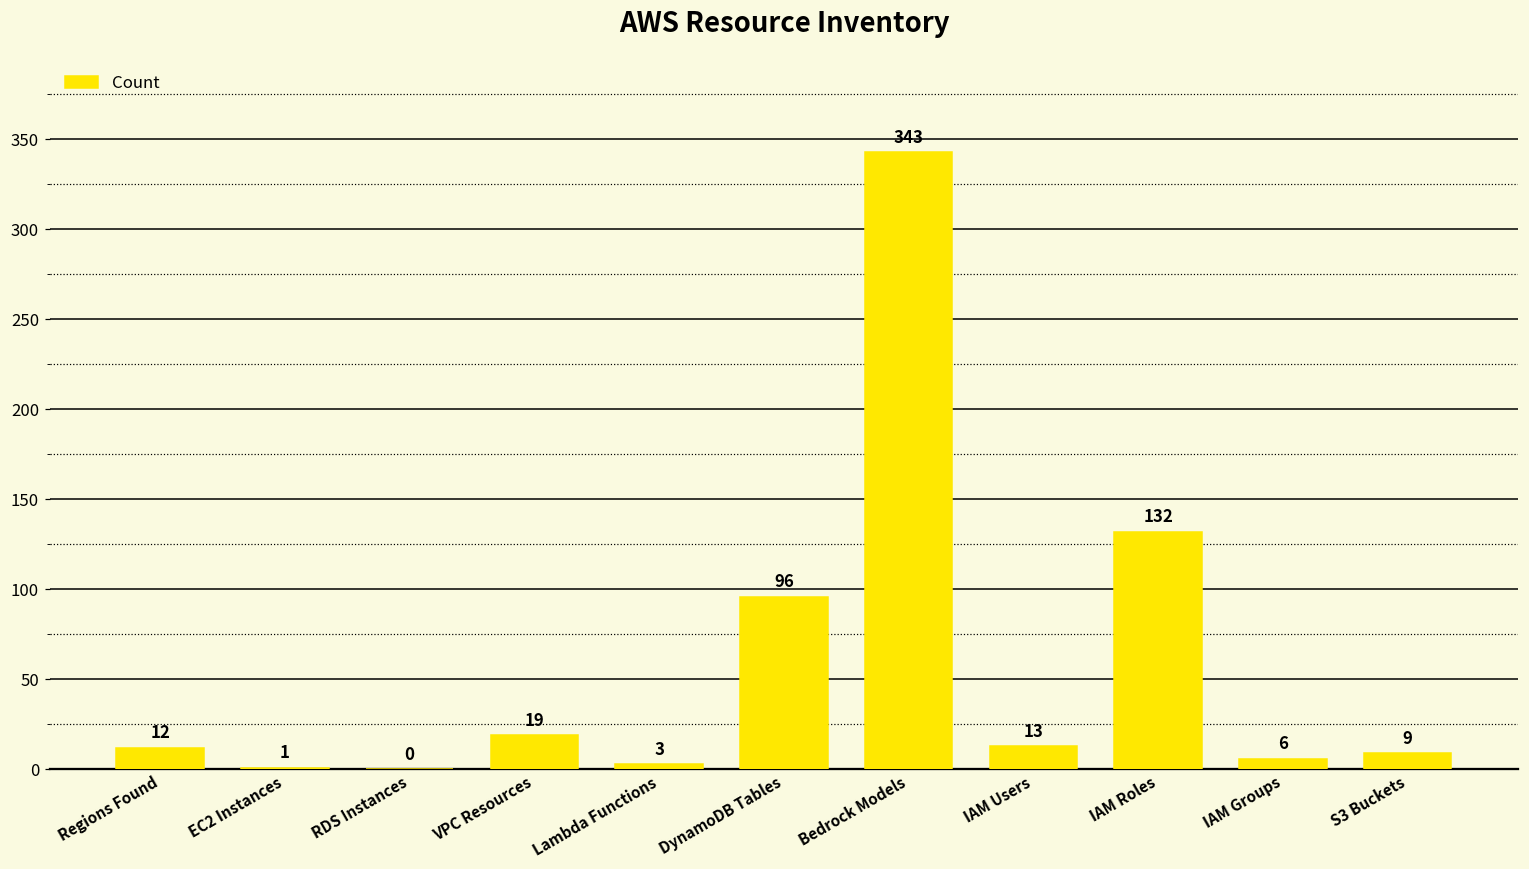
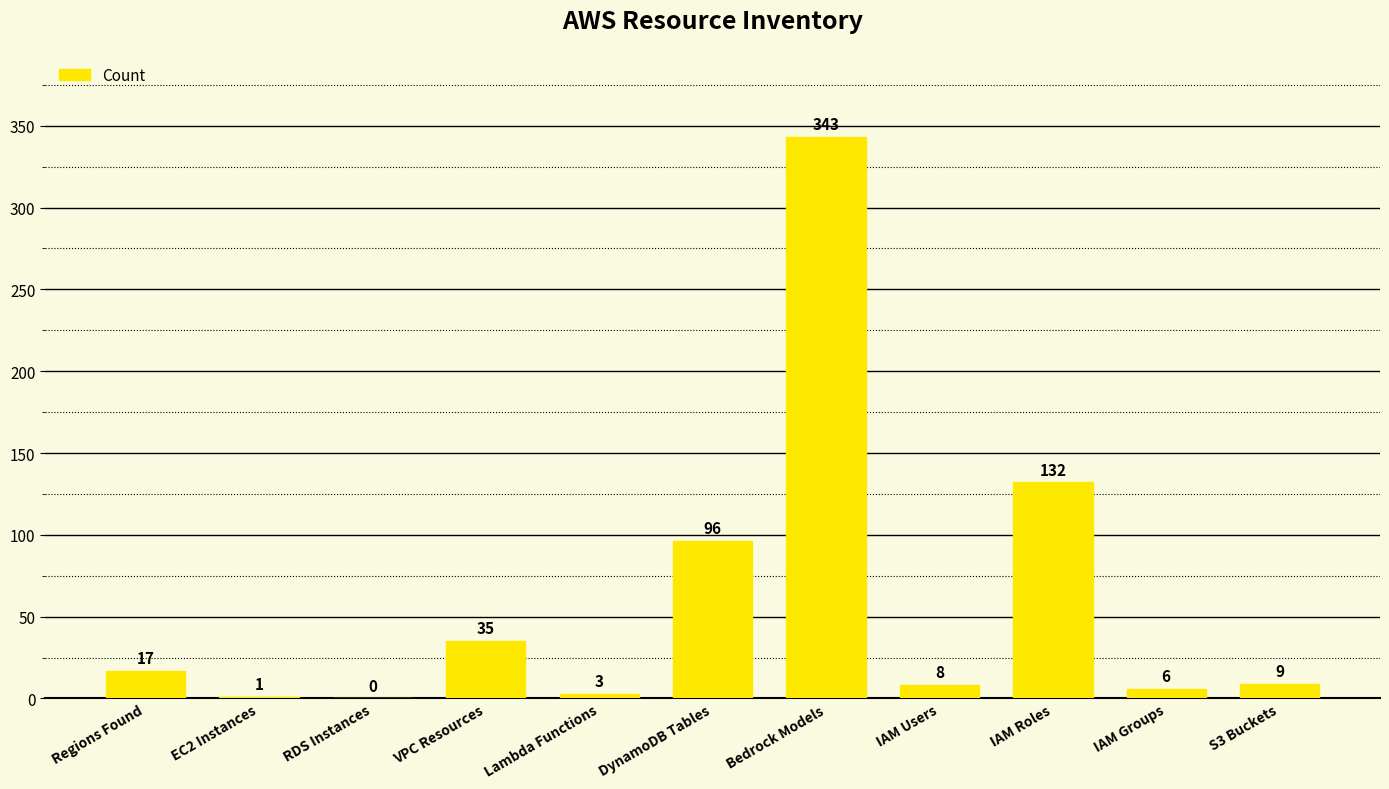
Regions Found: 12 -> 17
VPC Resources: 19 -> 35
IAM Users: 13 -> 8
